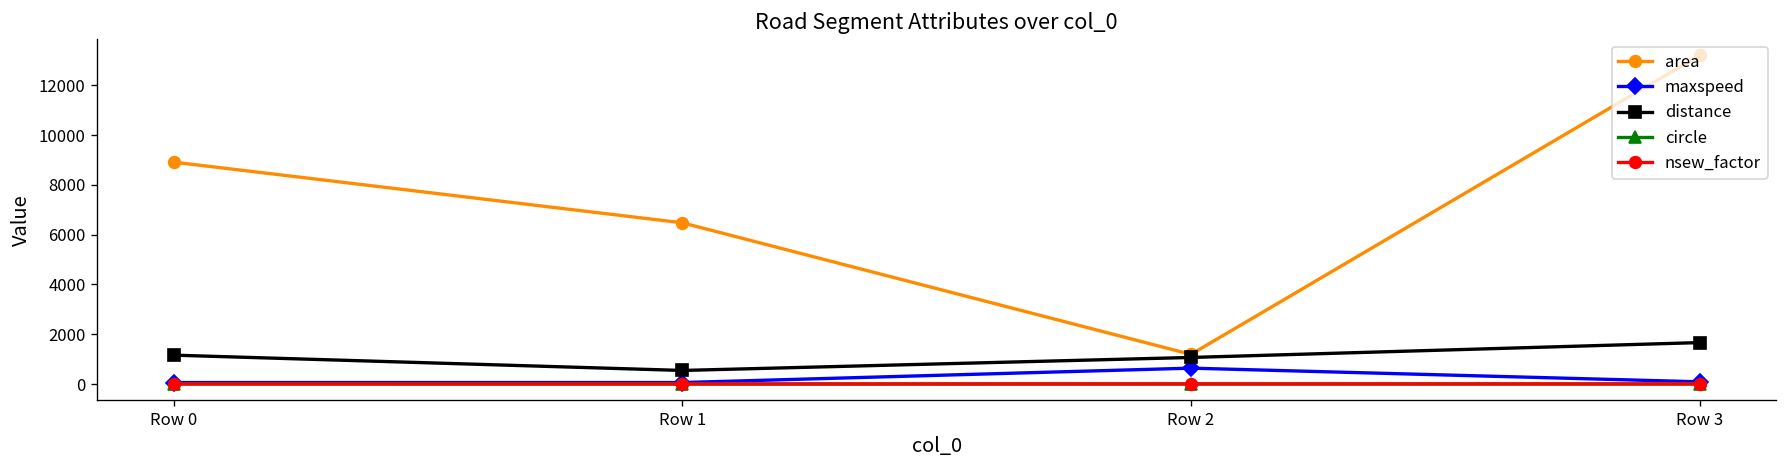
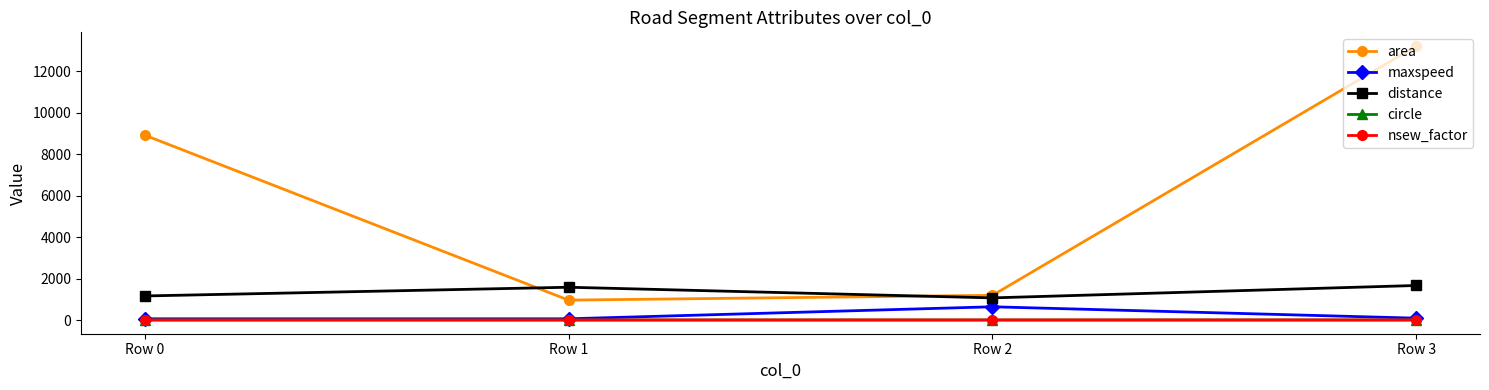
area, Row 1: 6500 -> 1000
distance, Row 1: 500 -> 1600
